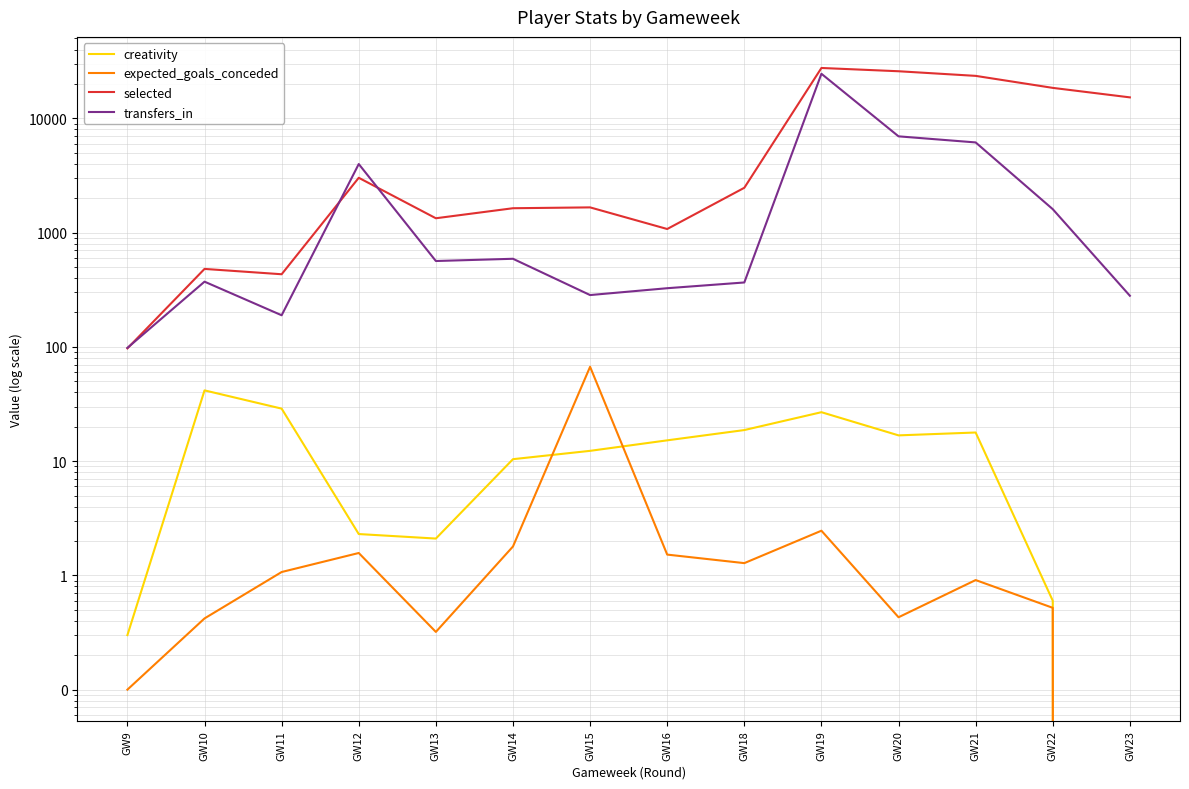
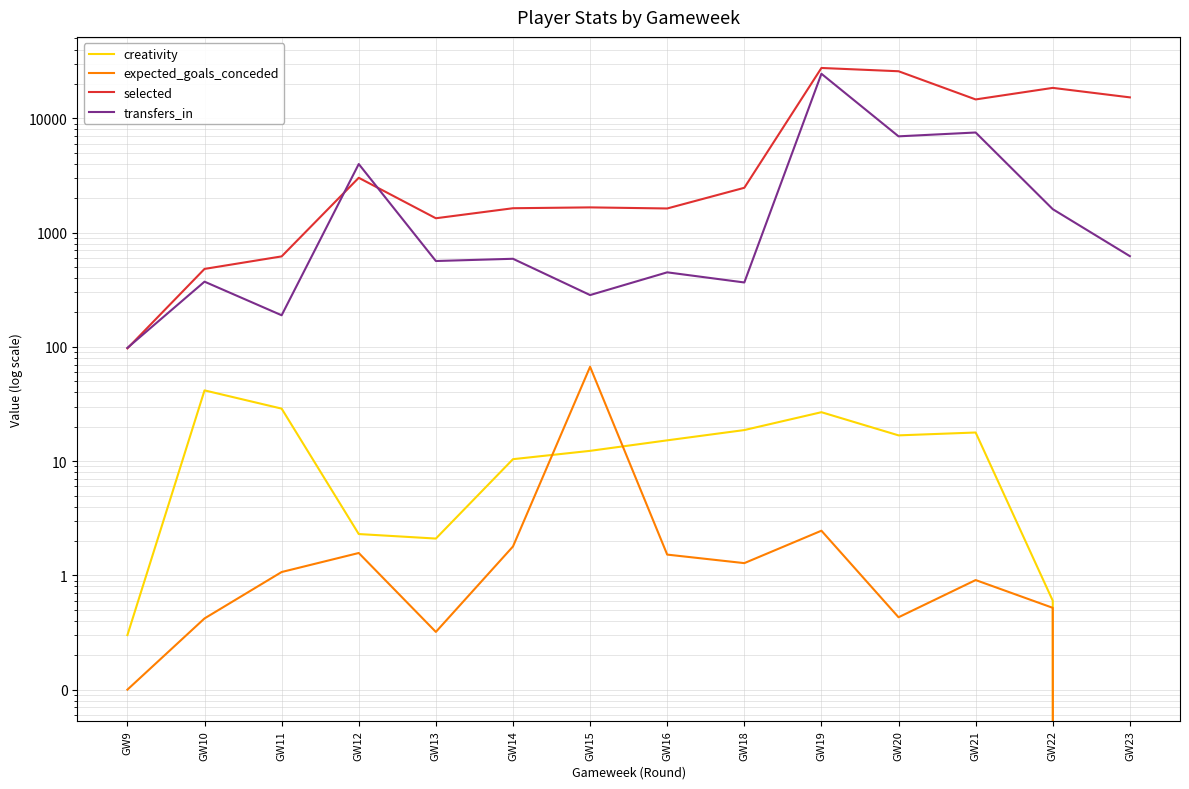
selected, GW11: 430 -> 600
selected, GW16: 1100 -> 1600
transfers_in, GW16: 330 -> 450
selected, GW21: 24000 -> 15000
transfers_in, GW21: 6000 -> 8000
transfers_in, GW23: 280 -> 600
